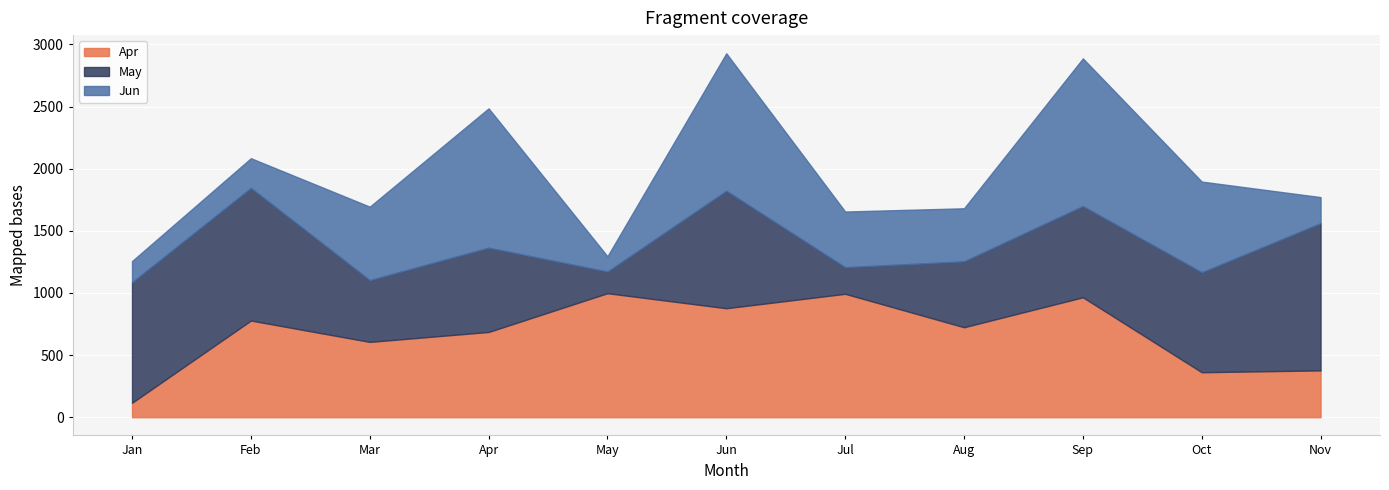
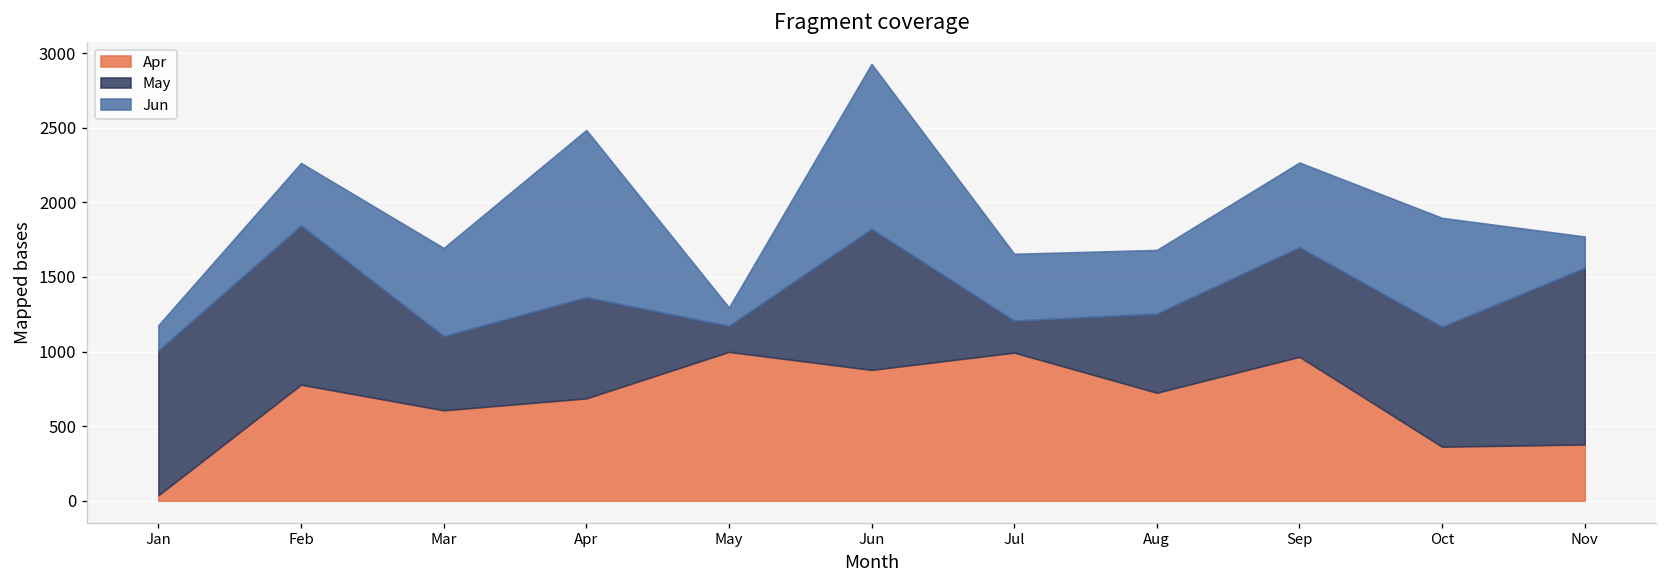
Apr, Jan: 120 -> 40
Jun, Feb: 240 -> 420
Jun, Sep: 1190 -> 570
